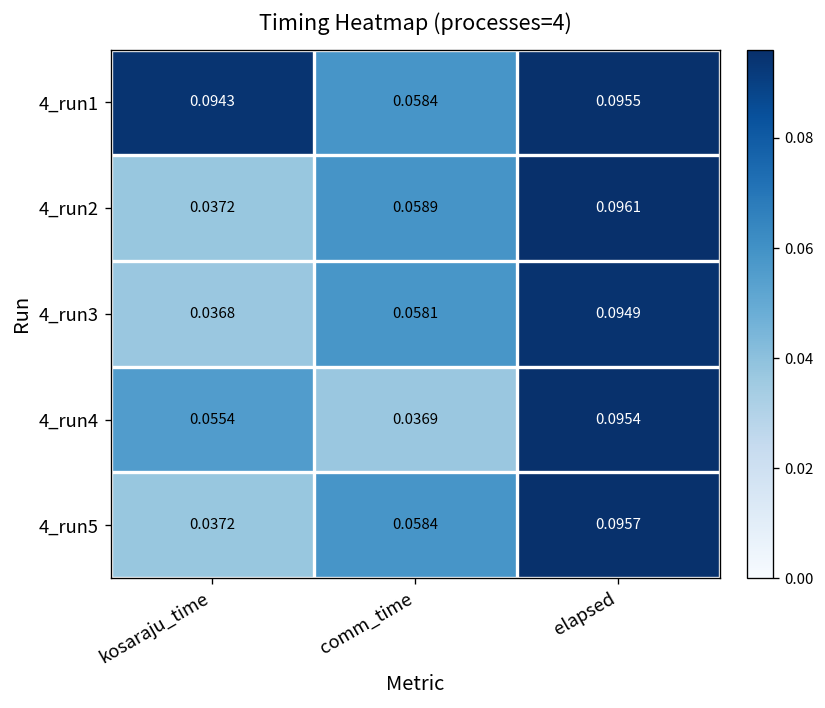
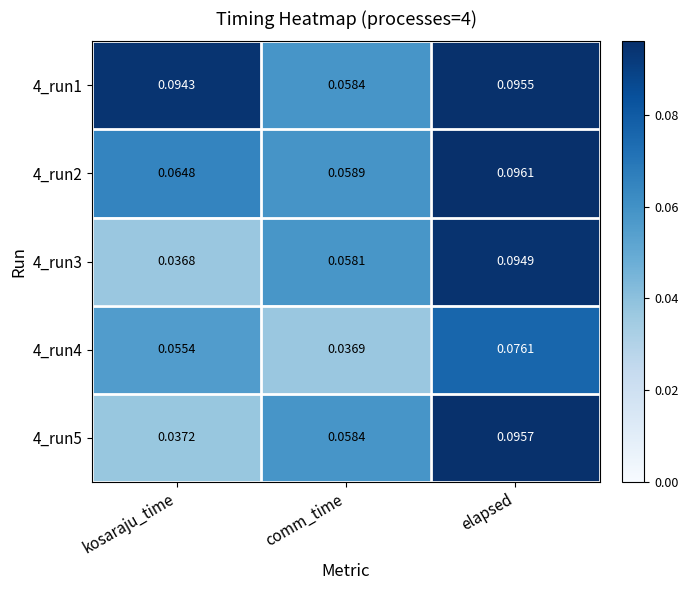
4_run2, kosaraju_time: 0.0372 -> 0.0648
4_run4, elapsed: 0.0954 -> 0.0761
